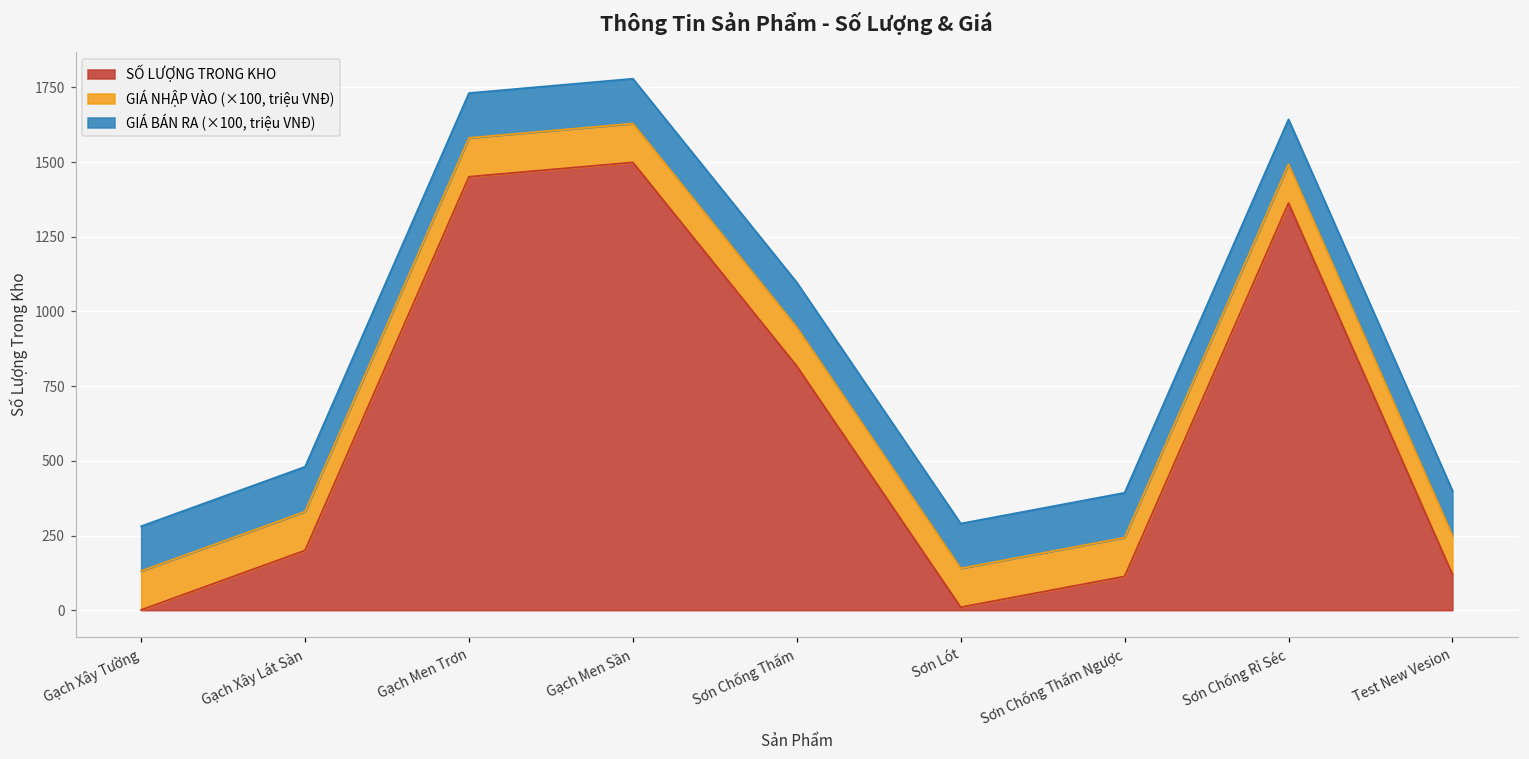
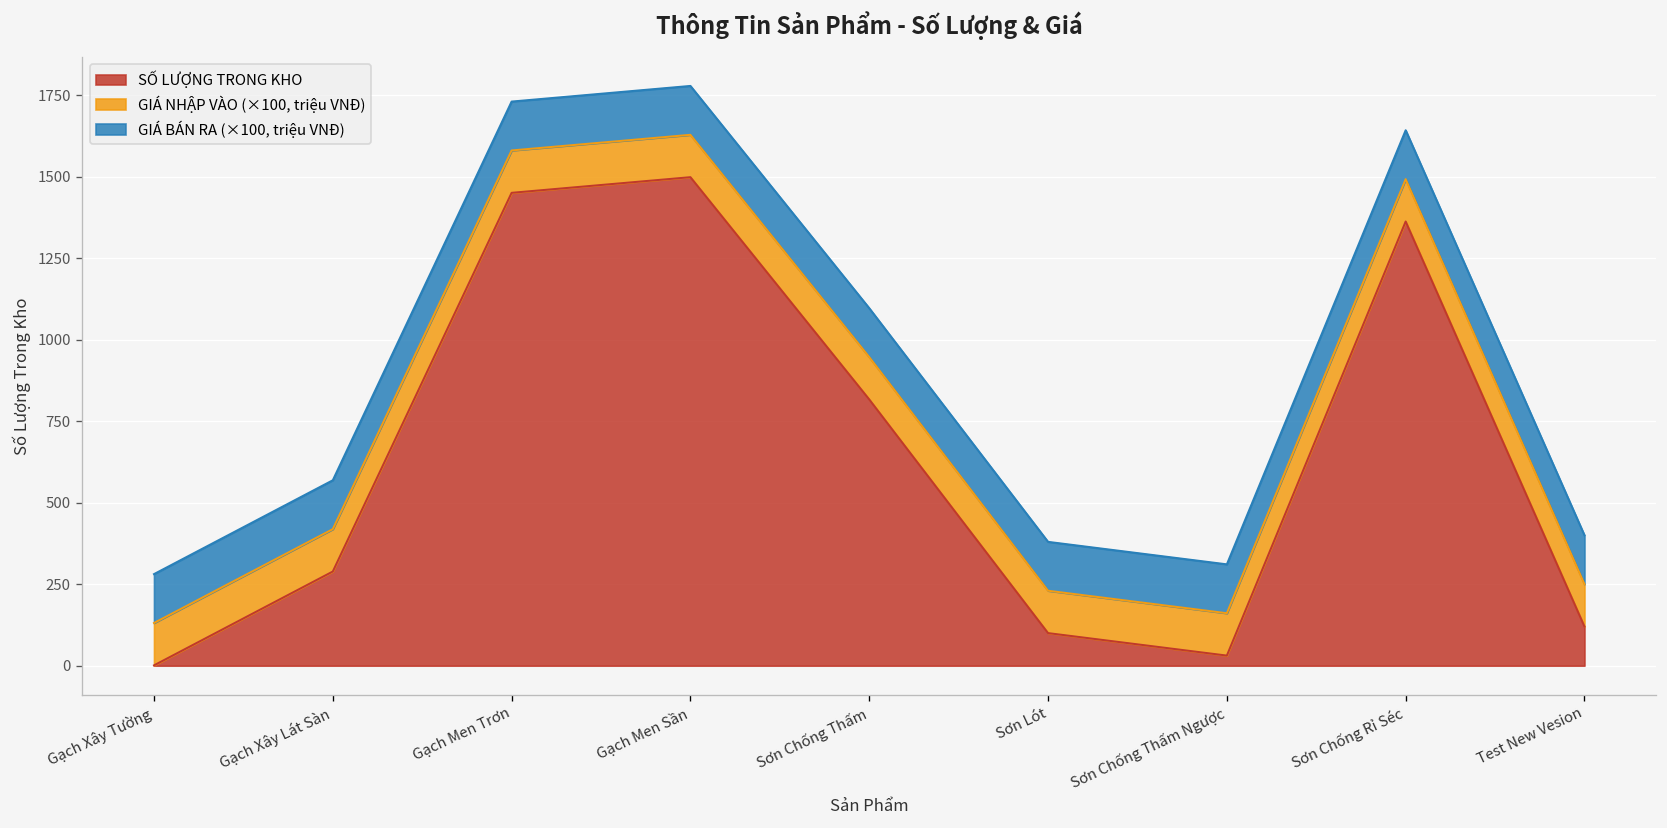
SỐ LƯỢNG TRONG KHO, Gạch Xây Lát Sàn: 200 -> 290
SỐ LƯỢNG TRONG KHO, Sơn Lót: 10 -> 100
SỐ LƯỢNG TRONG KHO, Sơn Chống Thấm Ngược: 110 -> 30
